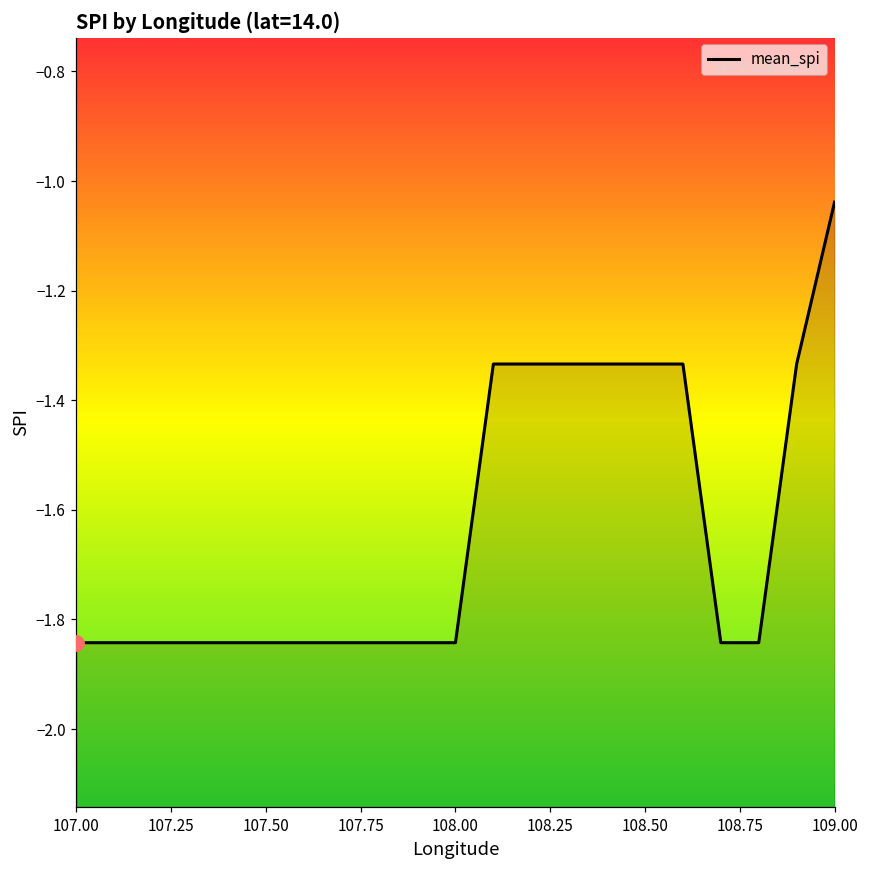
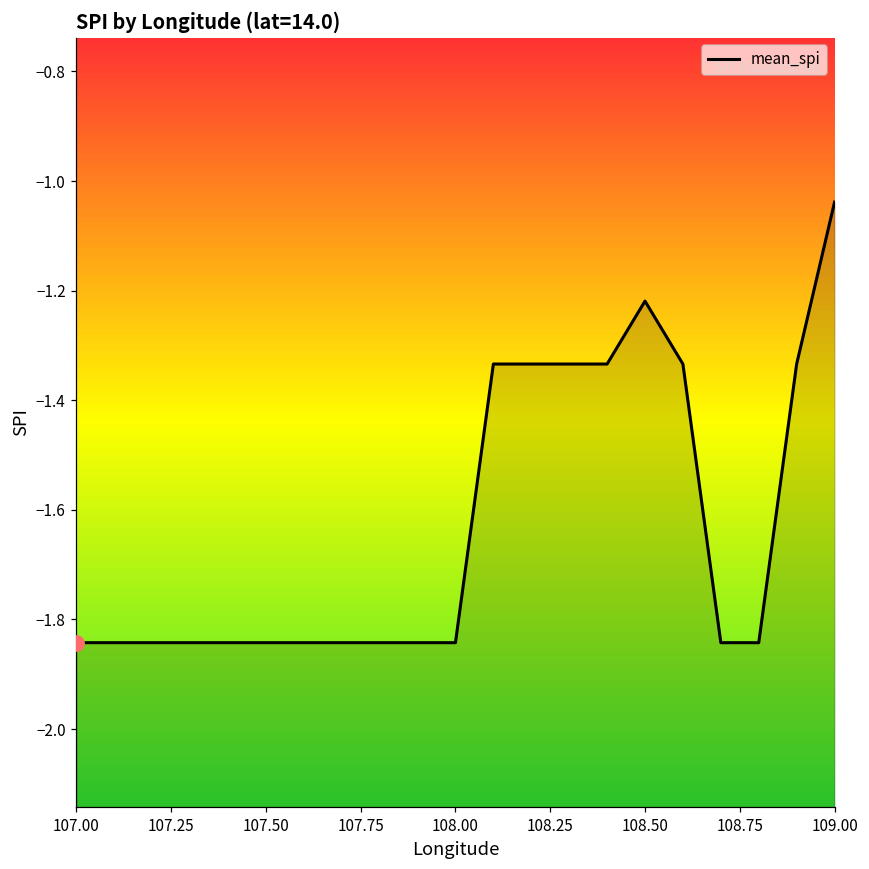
mean_spi, 108.50: -1.33 -> -1.22
